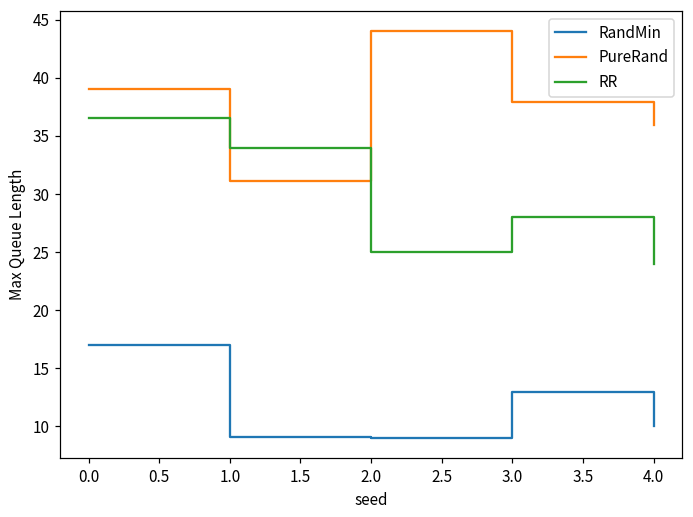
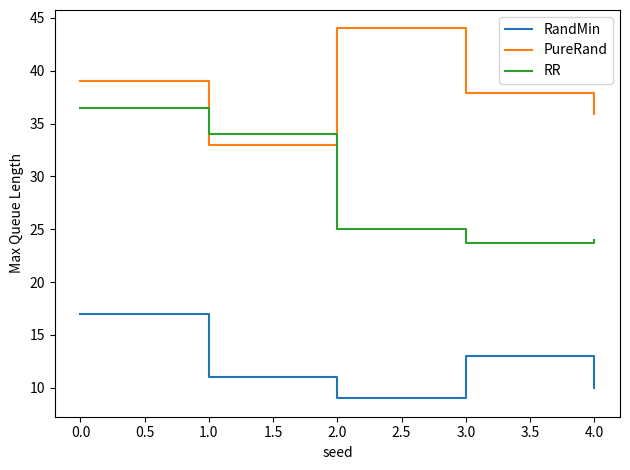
RandMin, 1.0: 9.1 -> 11.0
PureRand, 1.0: 31.1 -> 33.0
RR, 3.0: 28.0 -> 23.7
